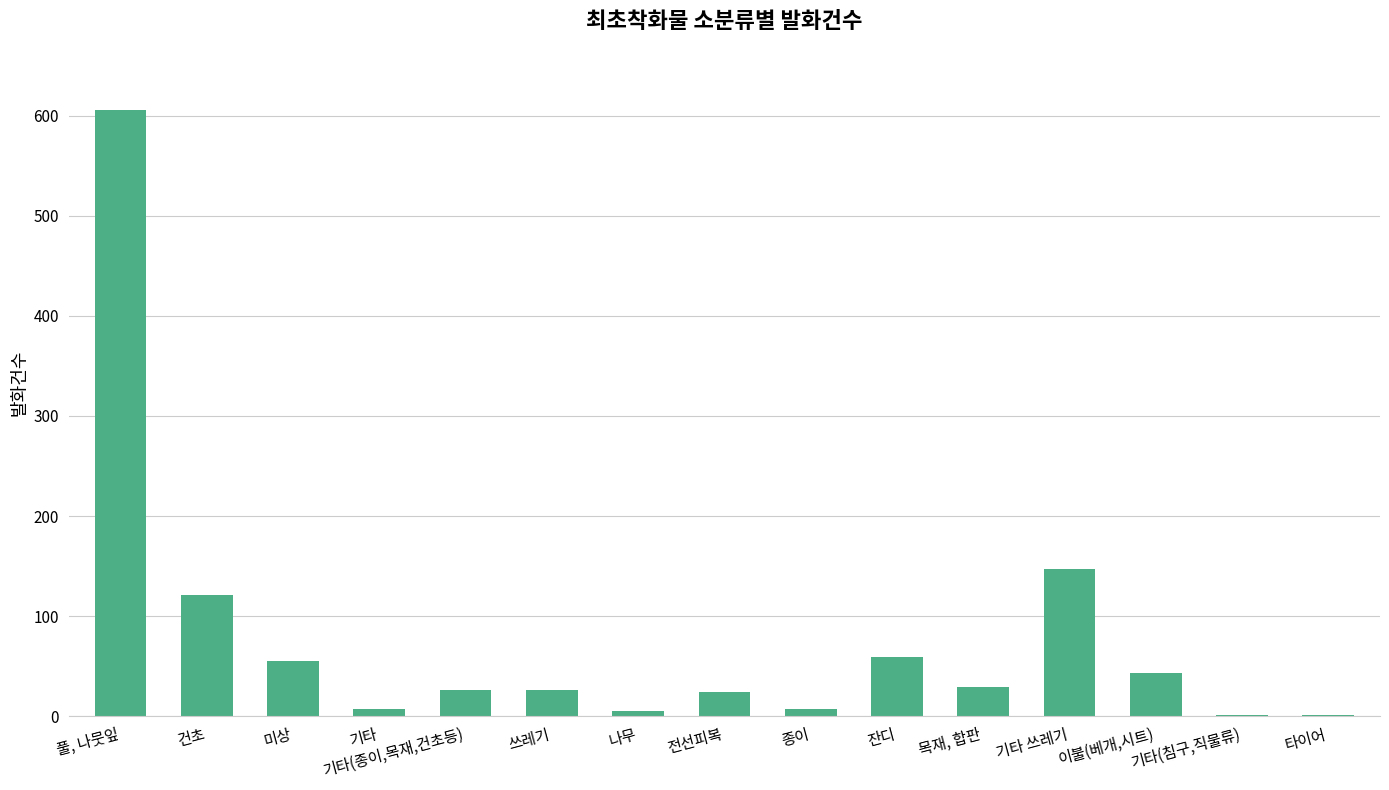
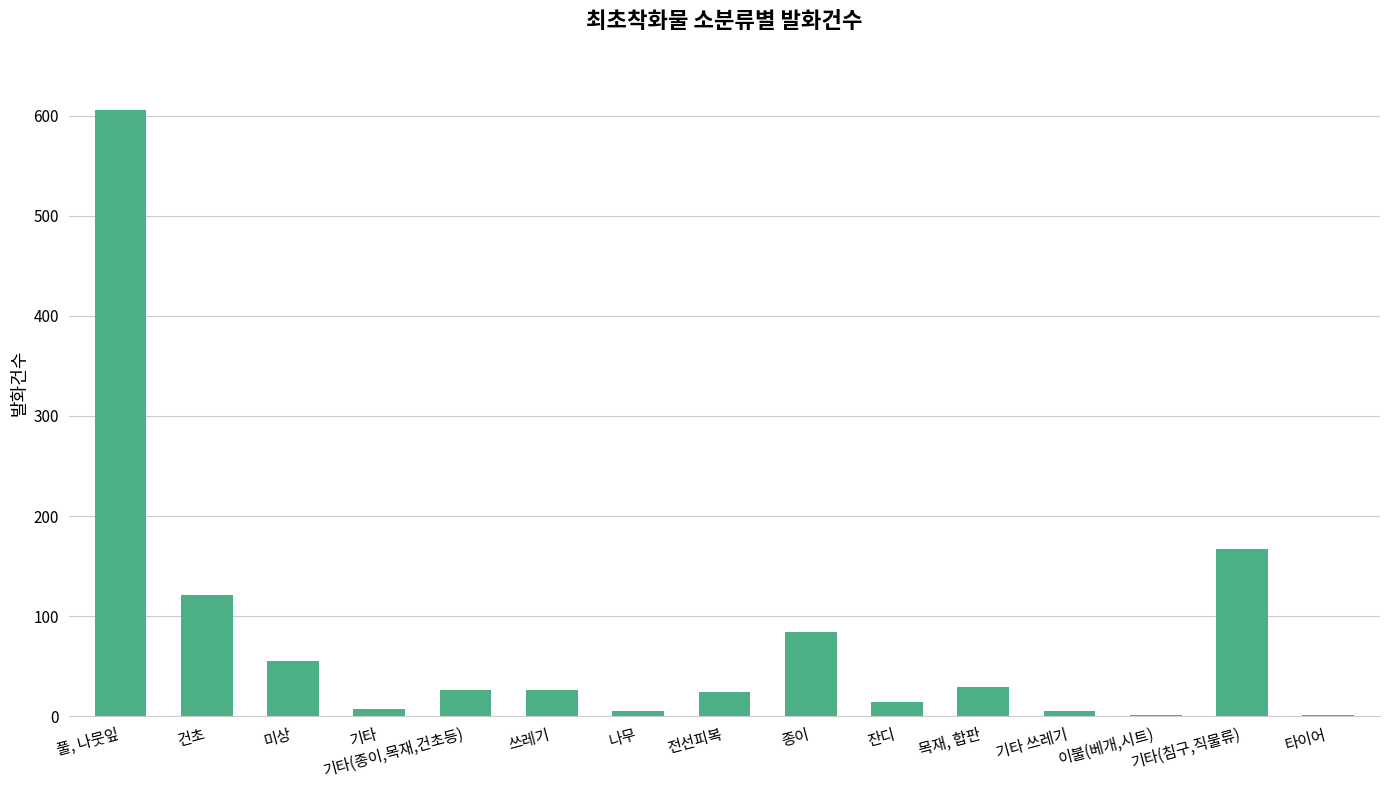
종이: 7 -> 84
잔디: 59 -> 14
기타 쓰레기: 147 -> 5
이불(베개,시트): 43 -> 1
기타(침구,직물류): 1 -> 167
